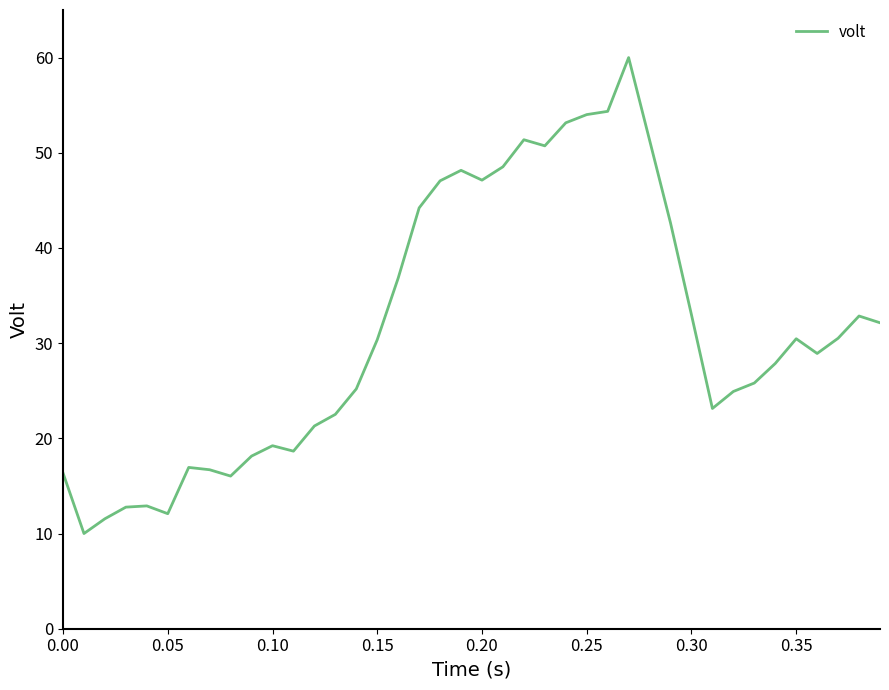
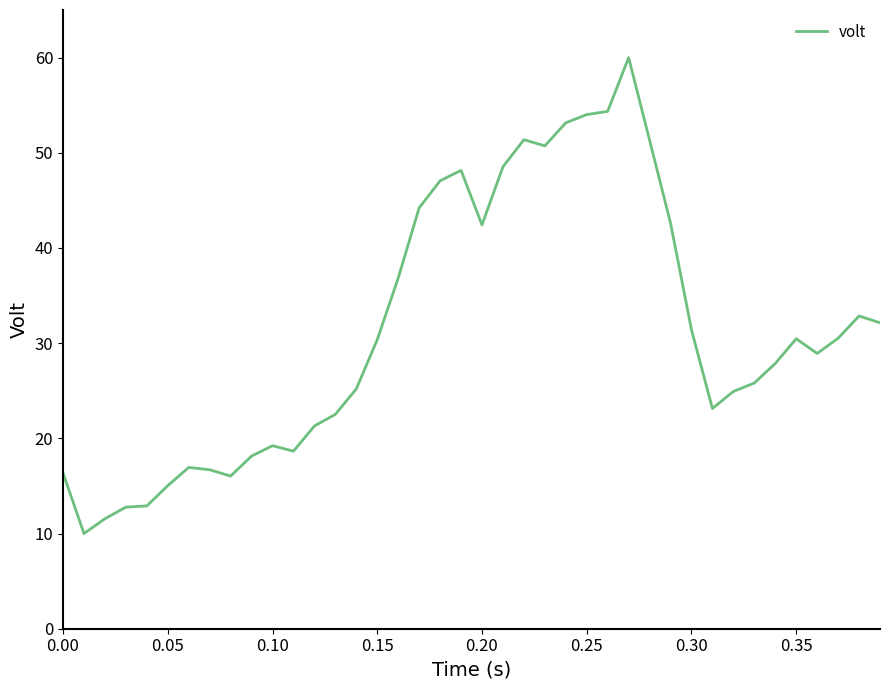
0.05: 12 -> 15
0.20: 47 -> 42
0.30: 33 -> 31
